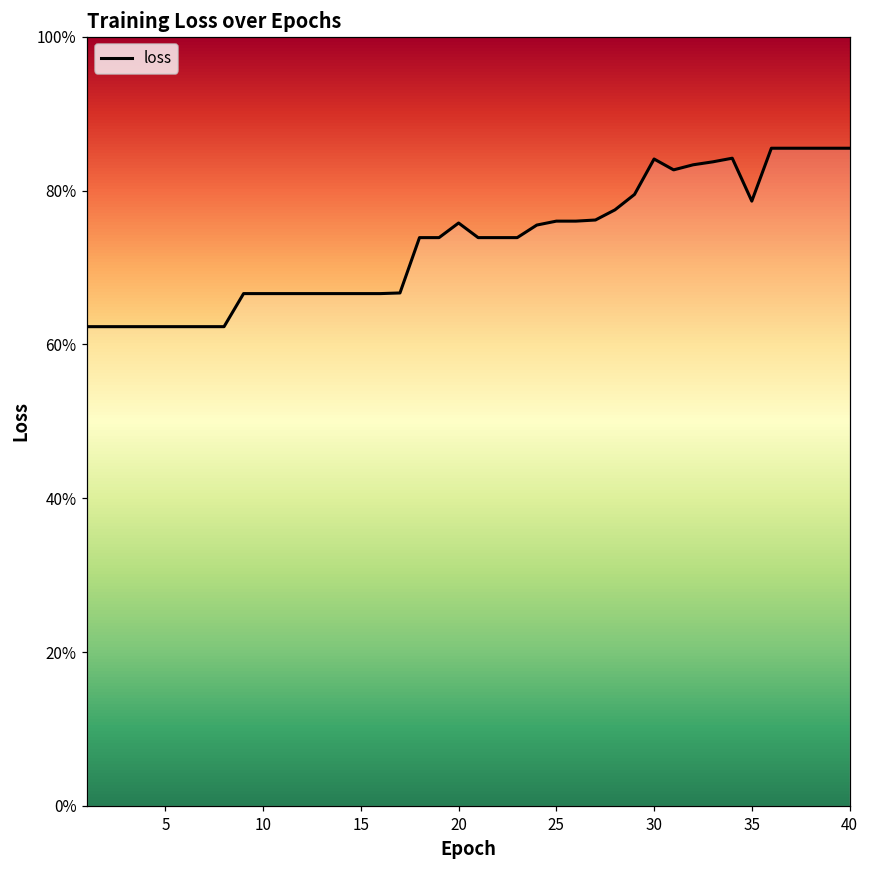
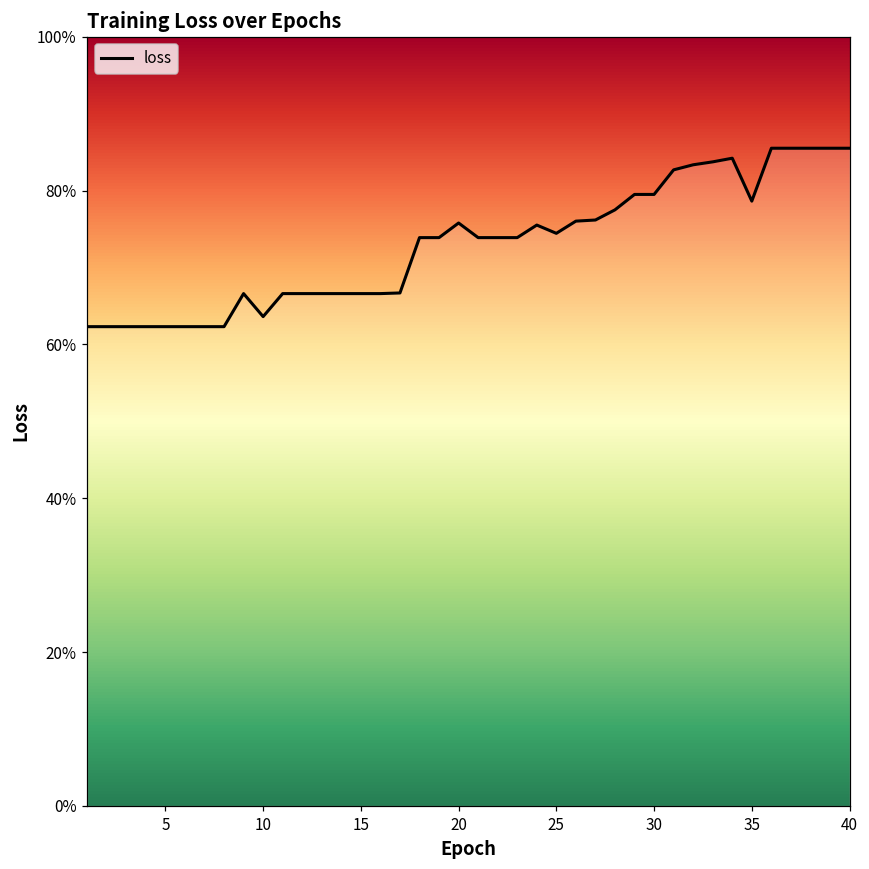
10: 67% -> 64%
25: 76% -> 74%
30: 84% -> 79%
